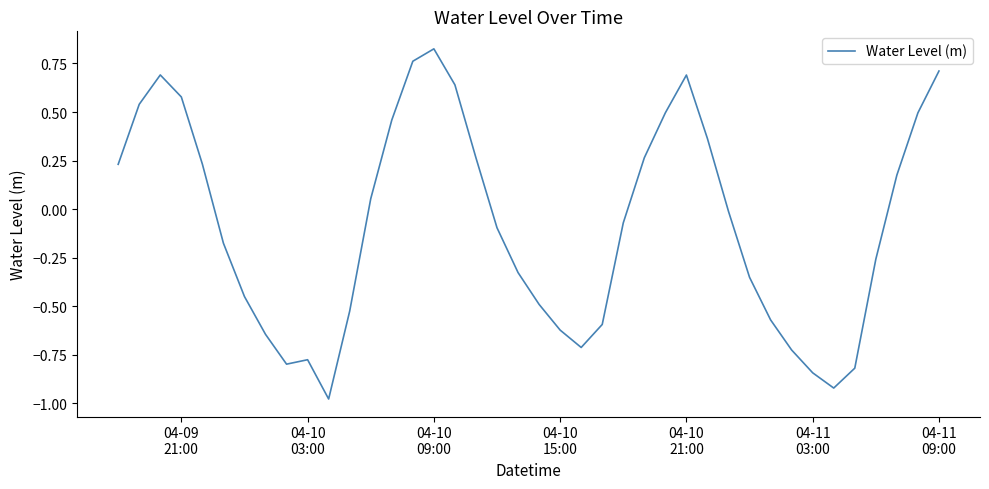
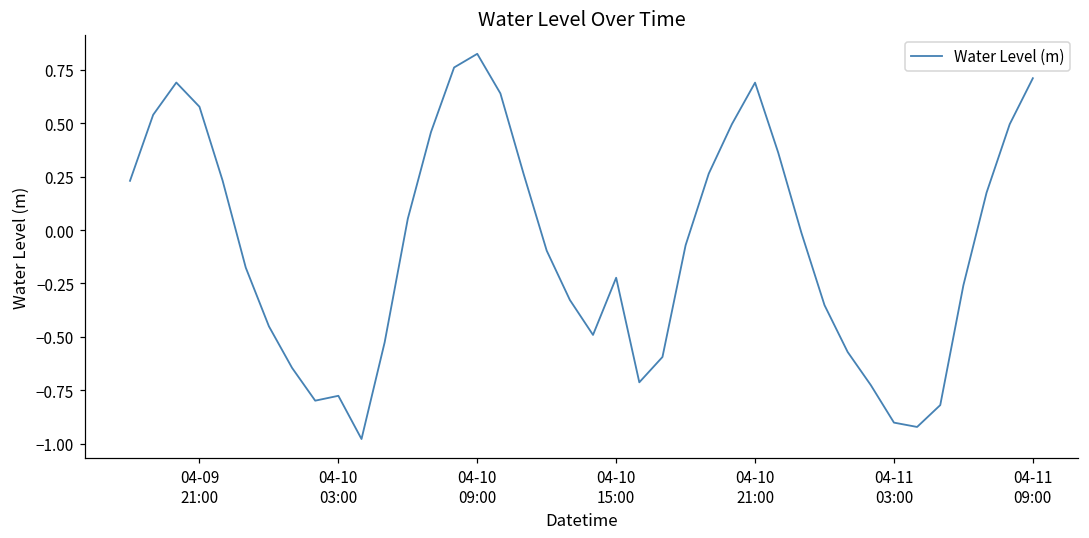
04-10 15:00: -0.62 -> -0.22
04-11 03:00: -0.84 -> -0.90
